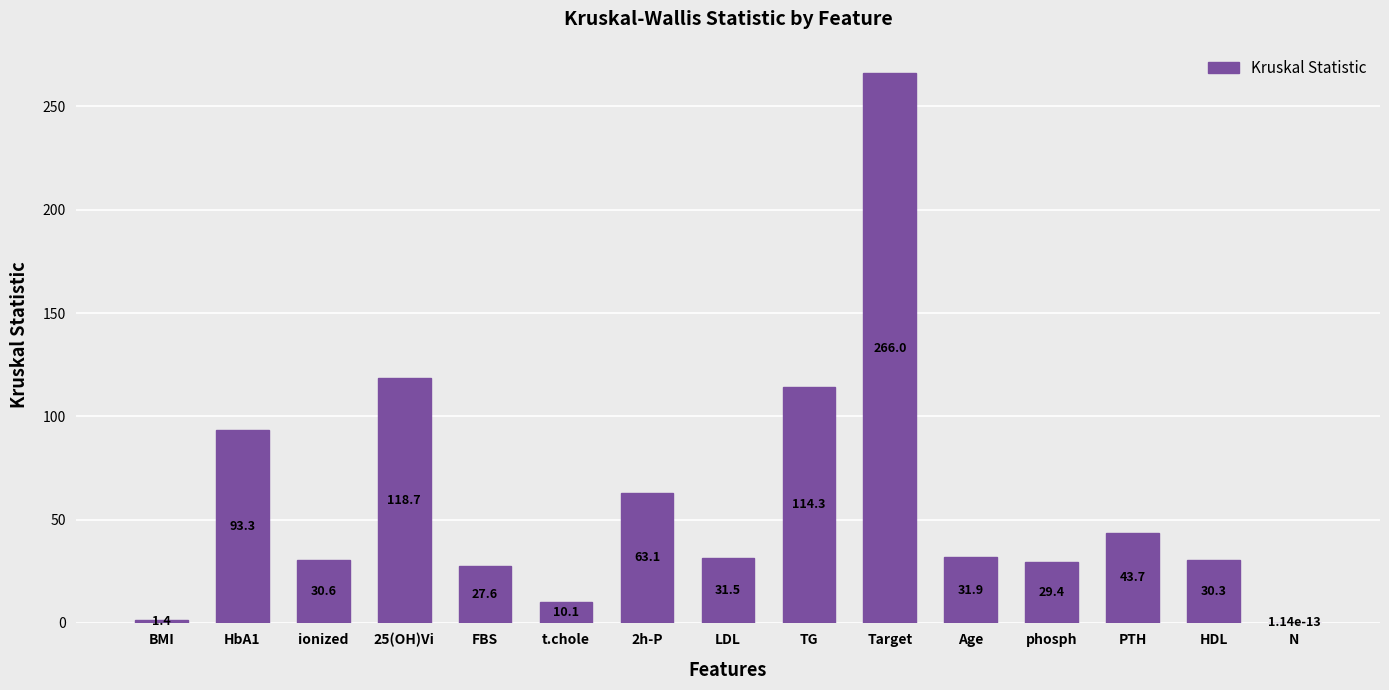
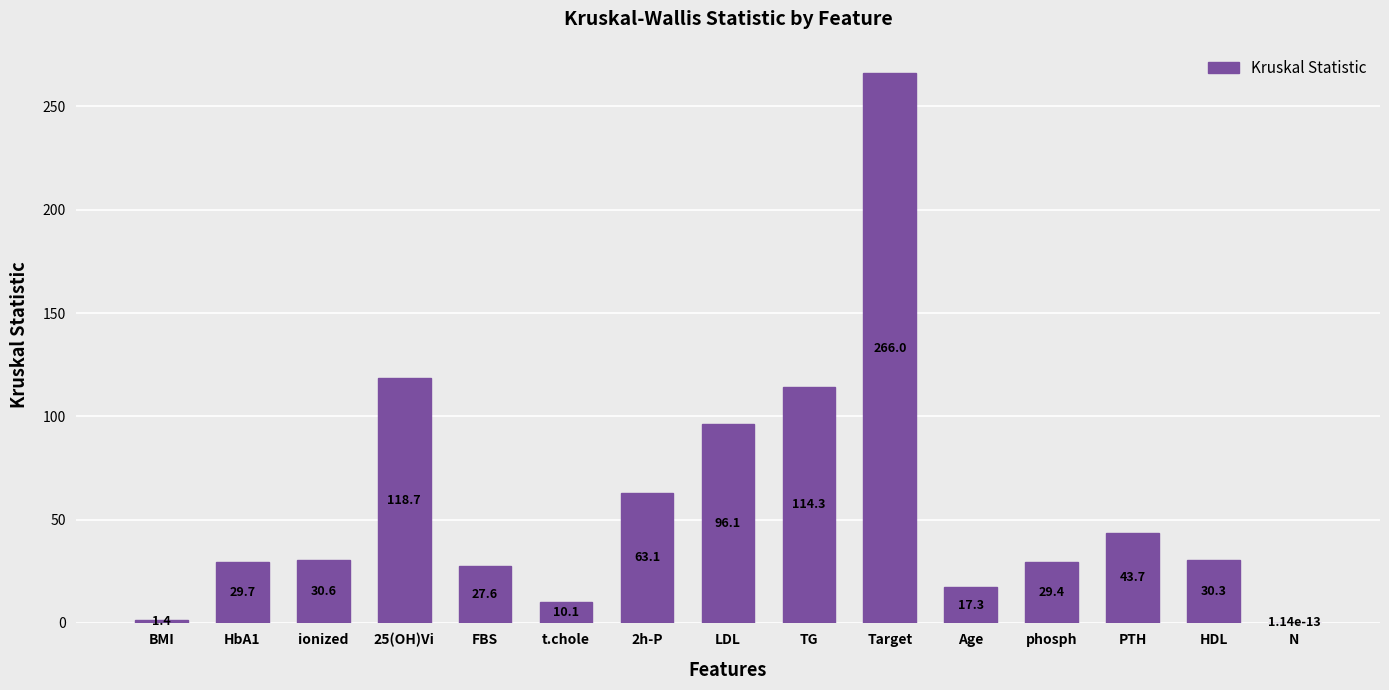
HbA1: 93.3 -> 29.7
LDL: 31.5 -> 96.1
Age: 31.9 -> 17.3
